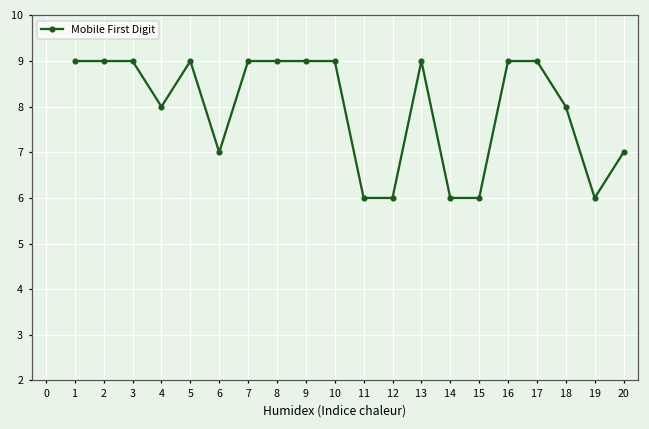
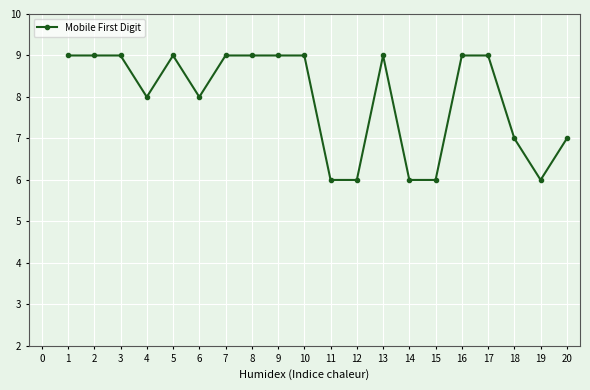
6: 7 -> 8
18: 8 -> 7
